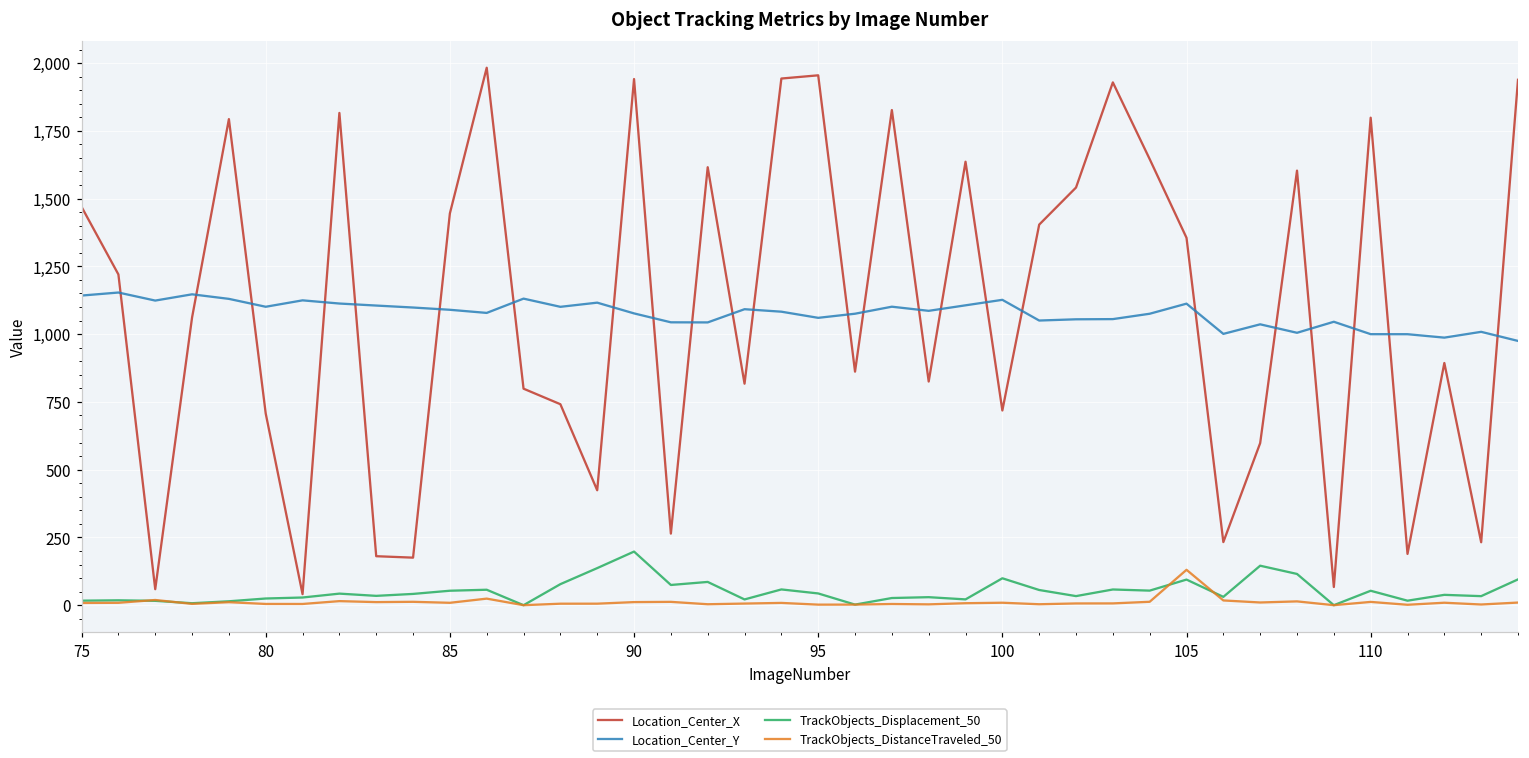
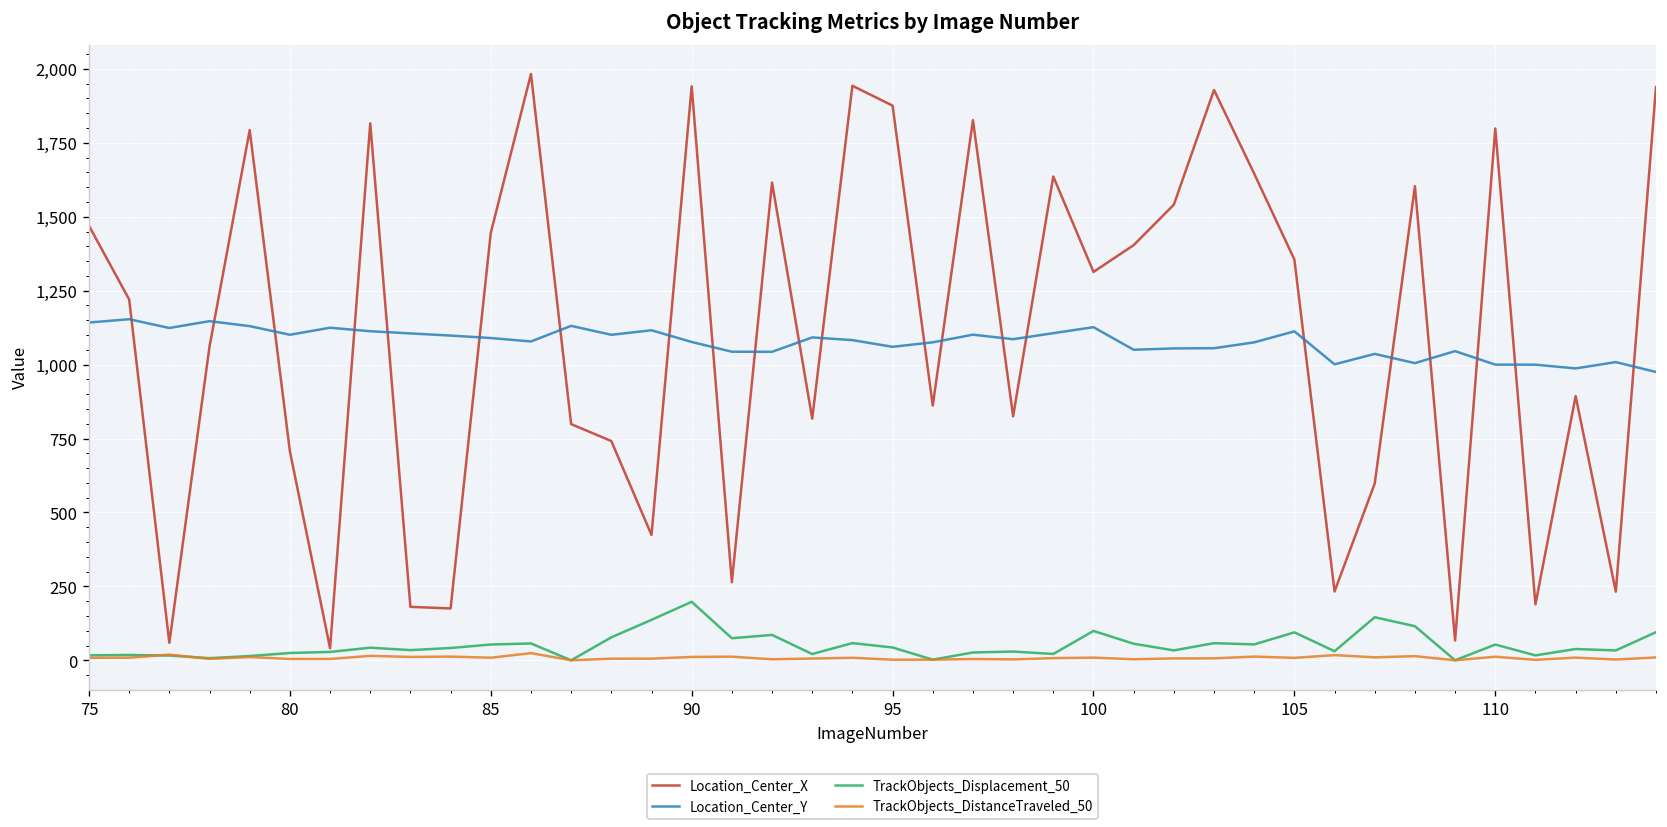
Location_Center_X, 95: 1,950 -> 1,880
Location_Center_X, 100: 720 -> 1,310
TrackObjects_DistanceTraveled_50, 105: 130 -> 10
